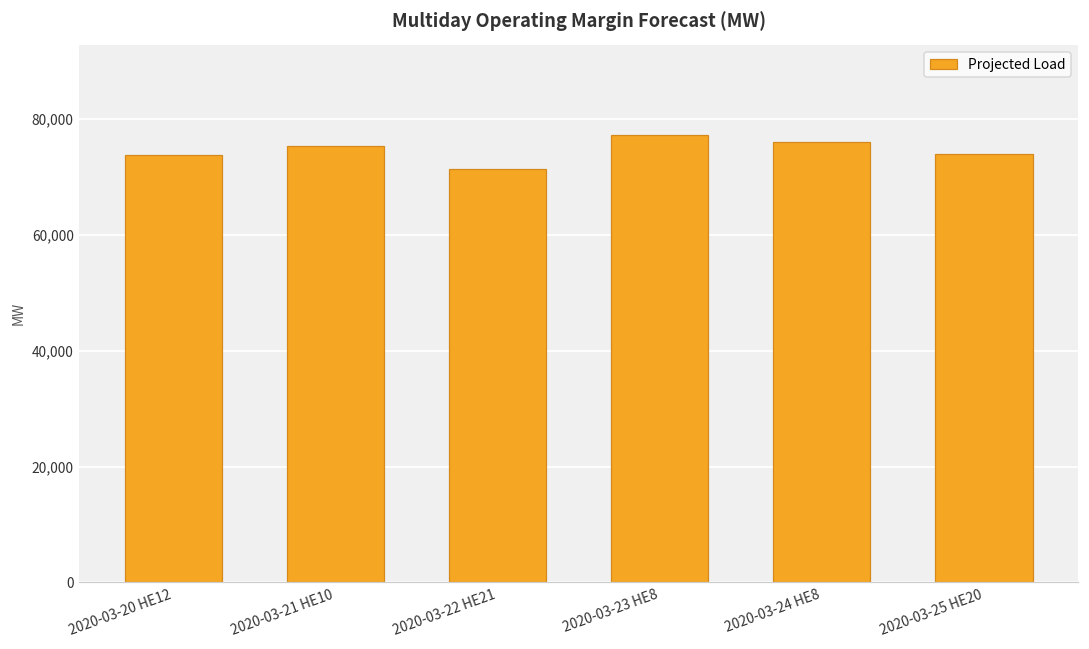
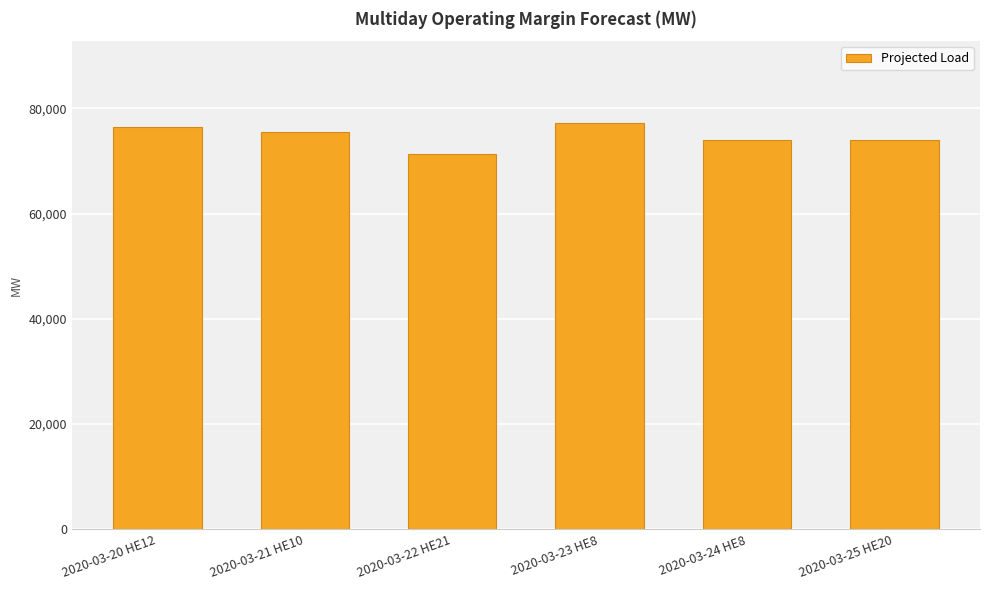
2020-03-20 HE12: 74,000 -> 76,000
2020-03-24 HE8: 76,000 -> 74,000
